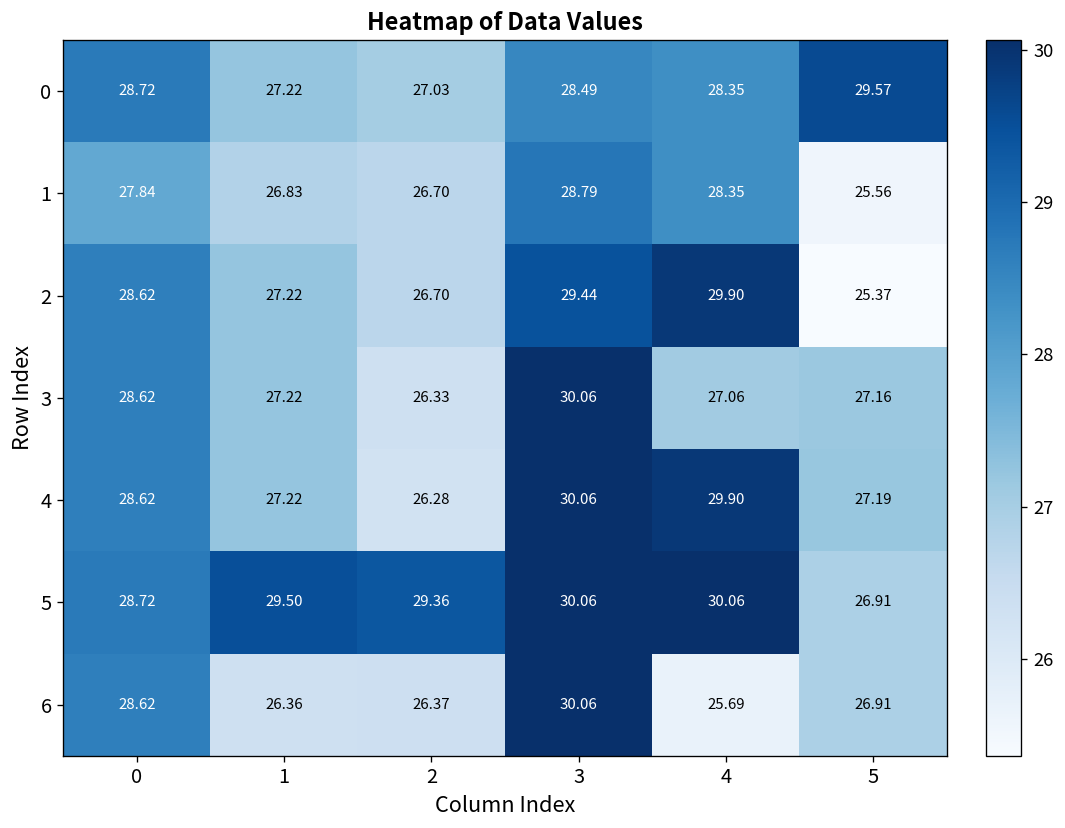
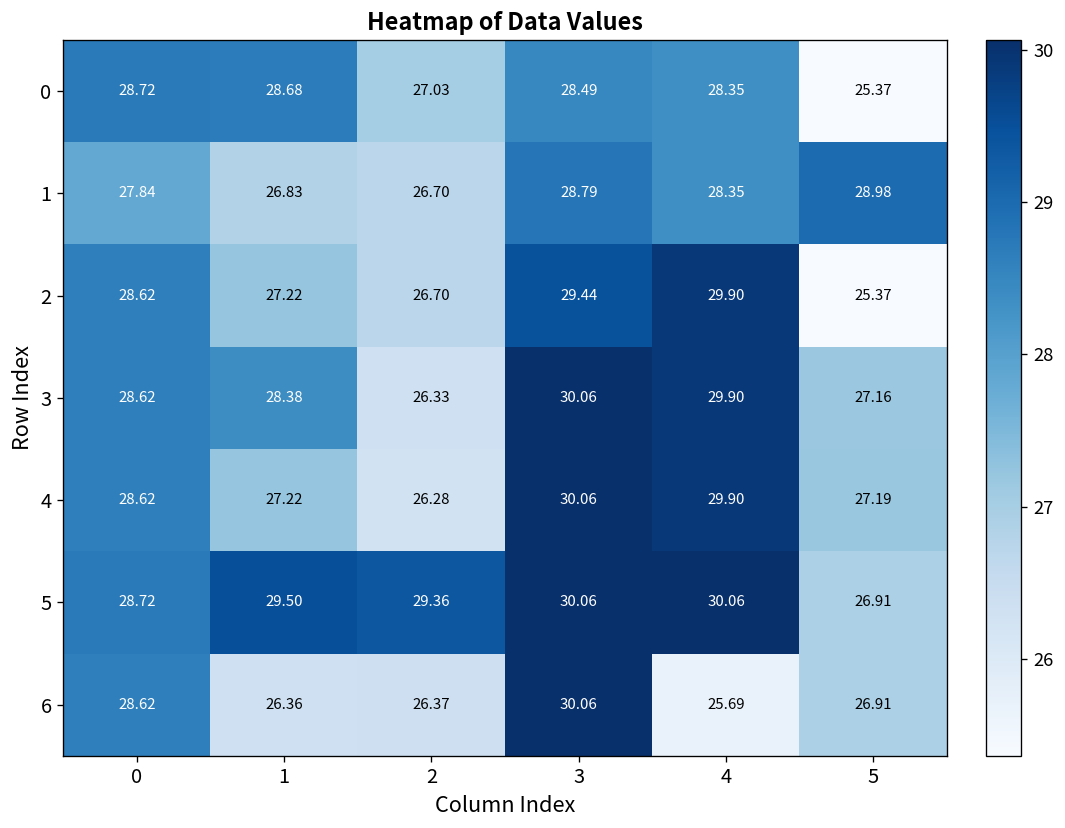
0, 1: 27.22 -> 28.68
0, 5: 29.57 -> 25.37
1, 5: 25.56 -> 28.98
3, 1: 27.22 -> 28.38
3, 4: 27.06 -> 29.90
